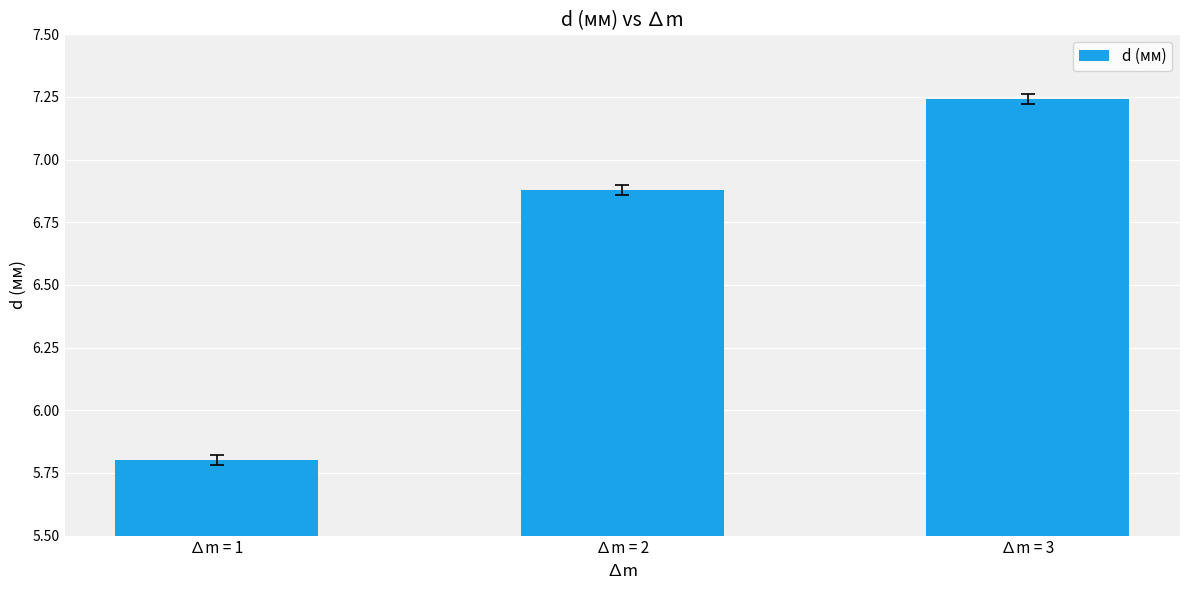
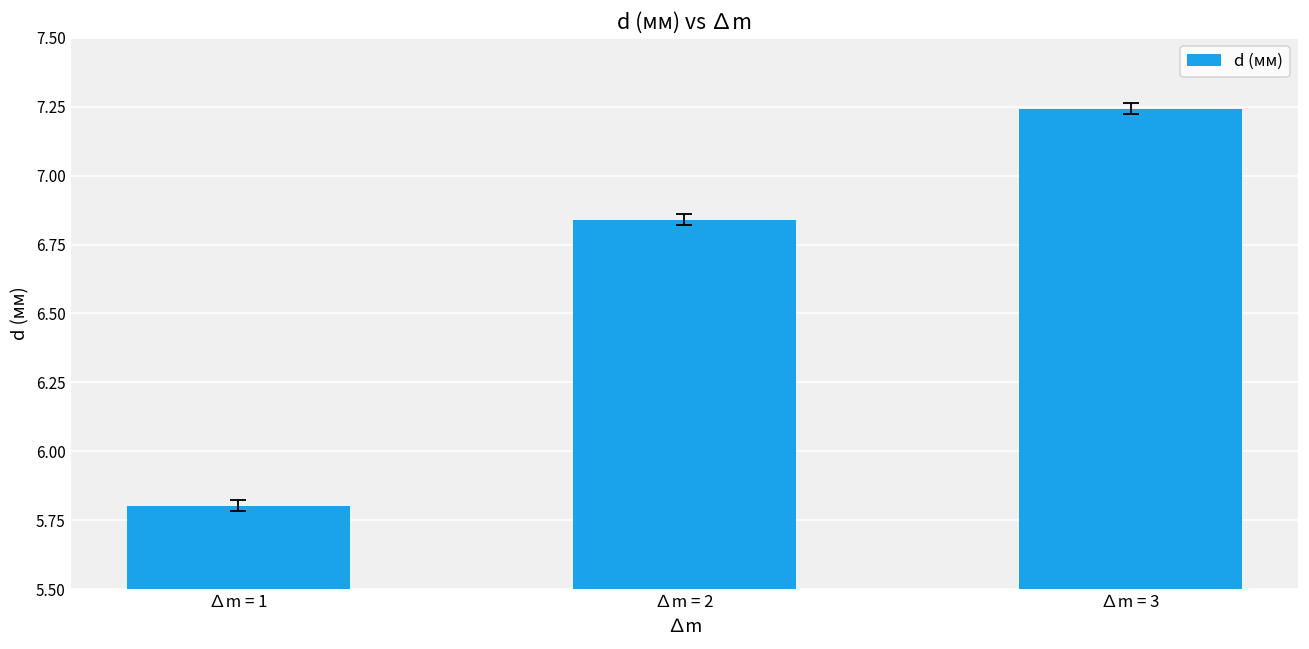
d (мм), ∆m = 2: 6.88 -> 6.84
